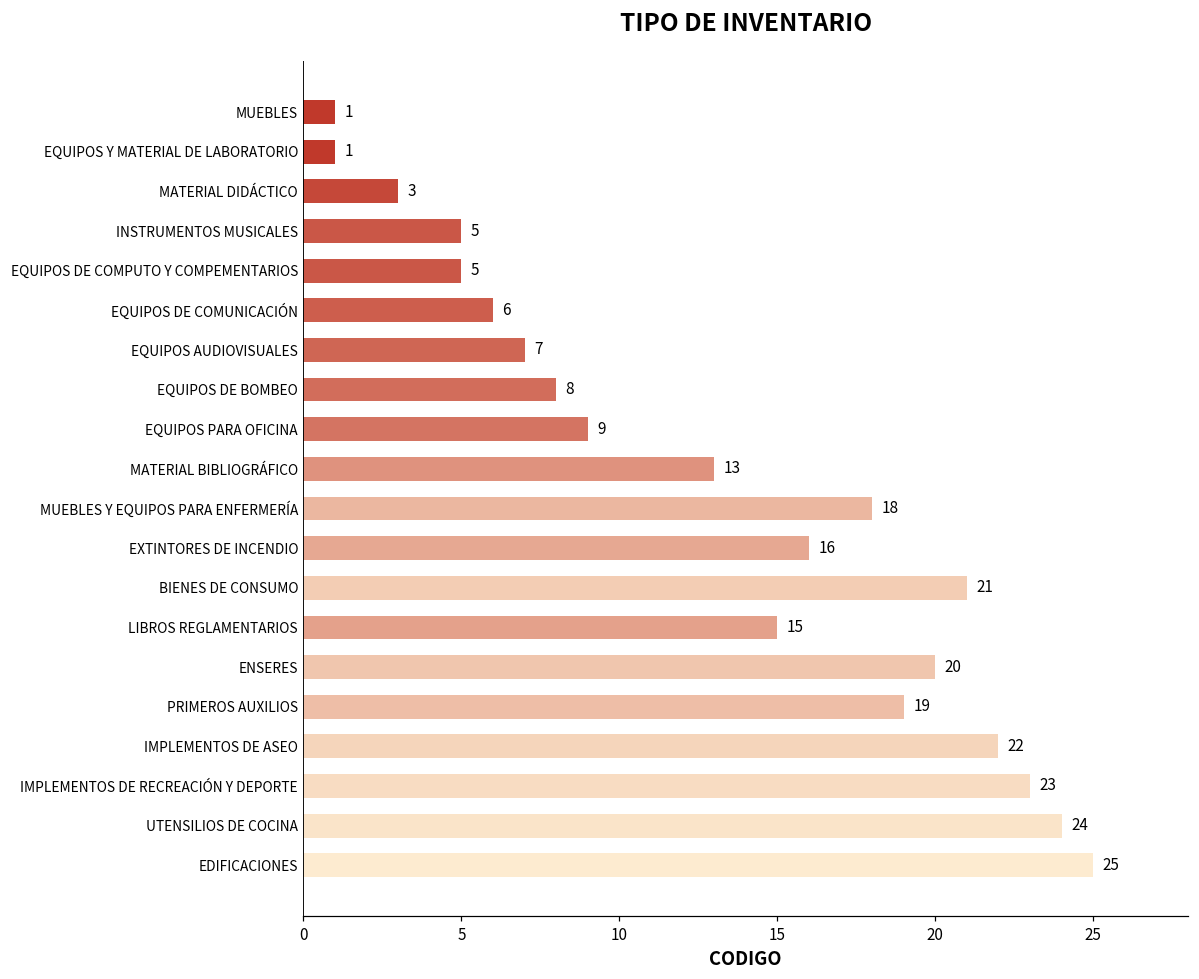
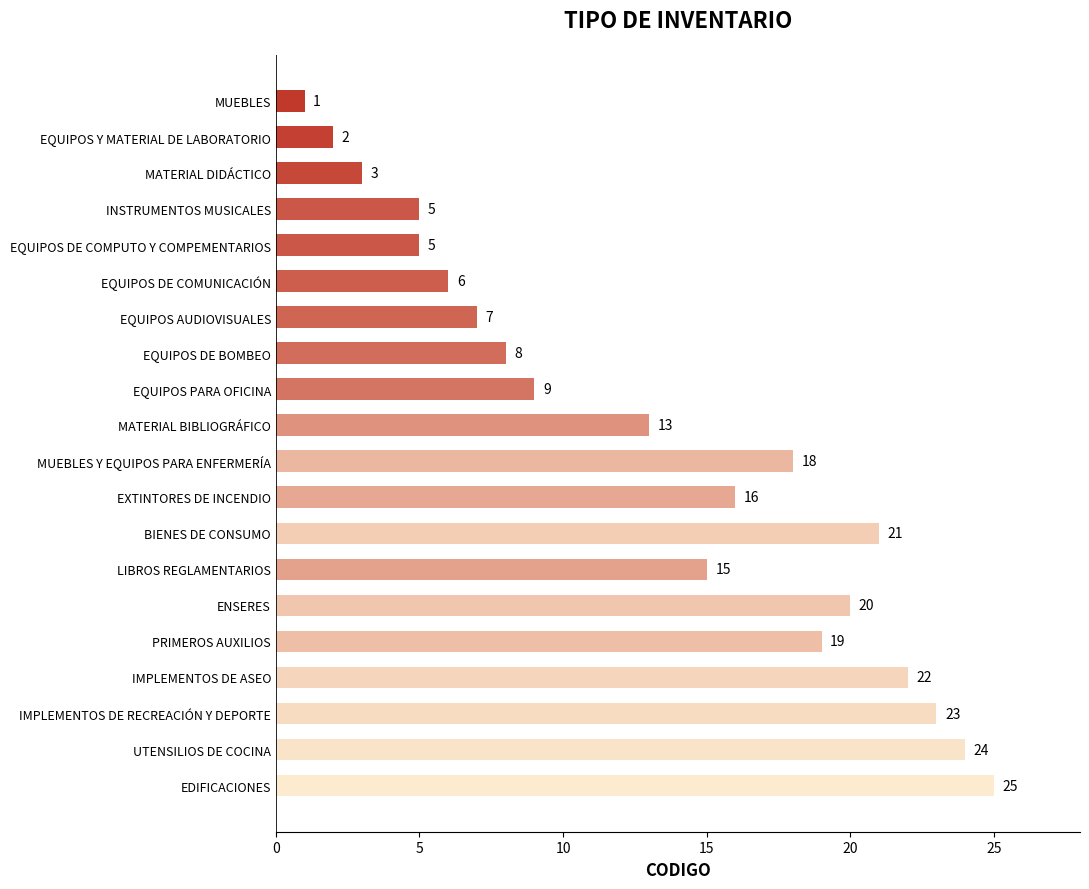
EQUIPOS Y MATERIAL DE LABORATORIO: 1 -> 2
